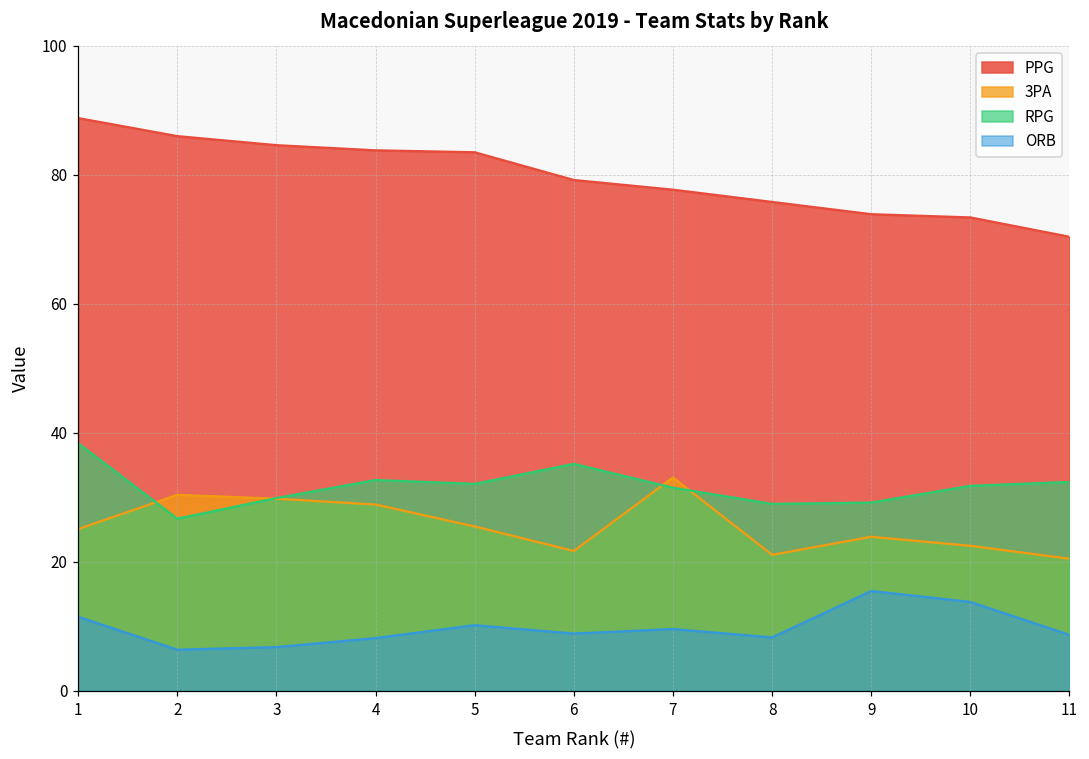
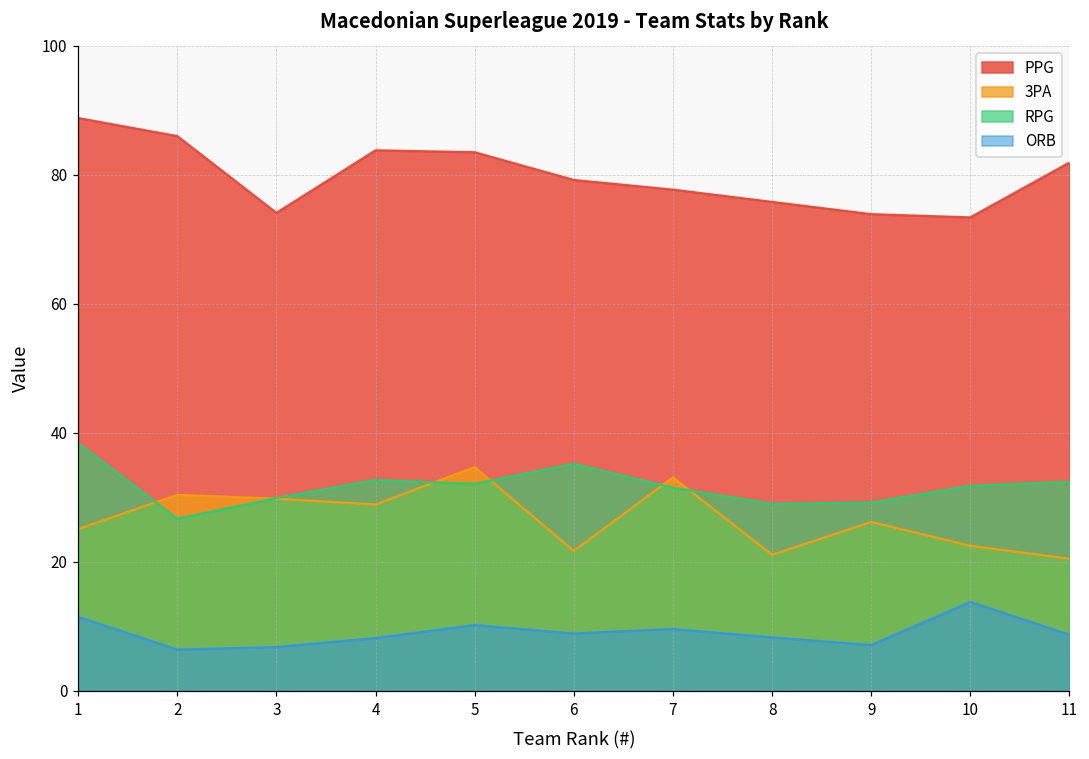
PPG, 3: 85 -> 74
3PA, 5: 26 -> 35
3PA, 9: 24 -> 26
ORB, 9: 16 -> 7
PPG, 11: 70 -> 82
